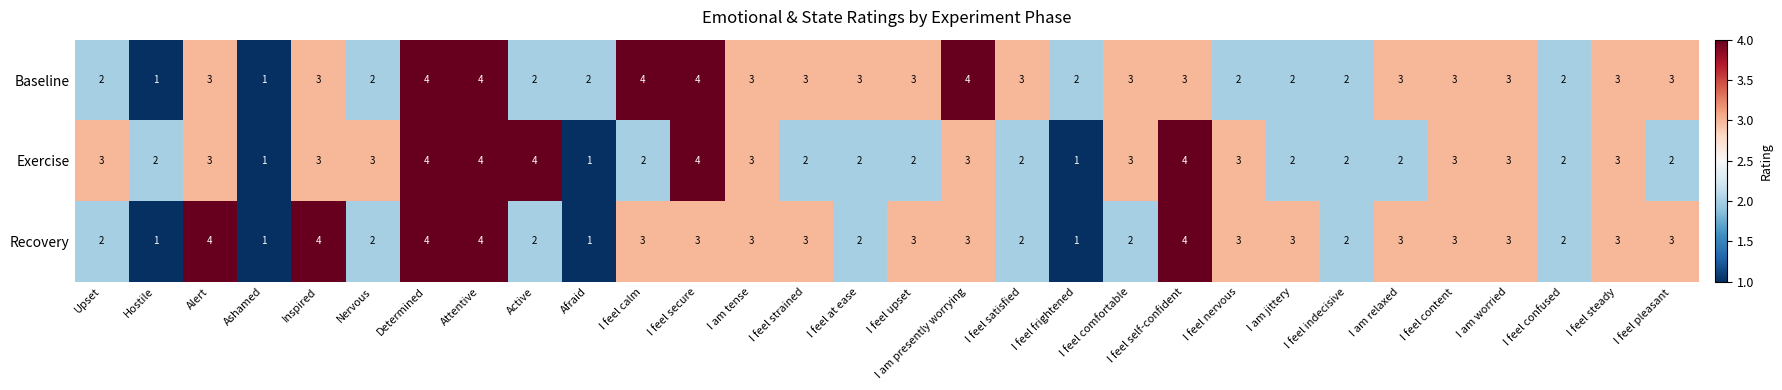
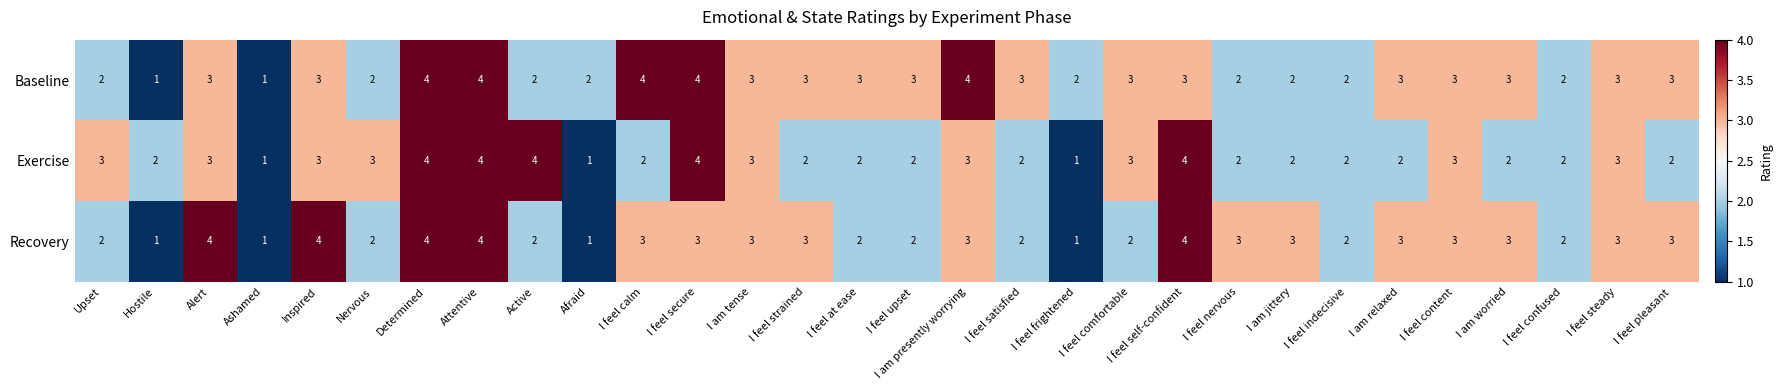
Exercise, I feel nervous: 3 -> 2
Exercise, I am worried: 3 -> 2
Recovery, I feel upset: 3 -> 2
